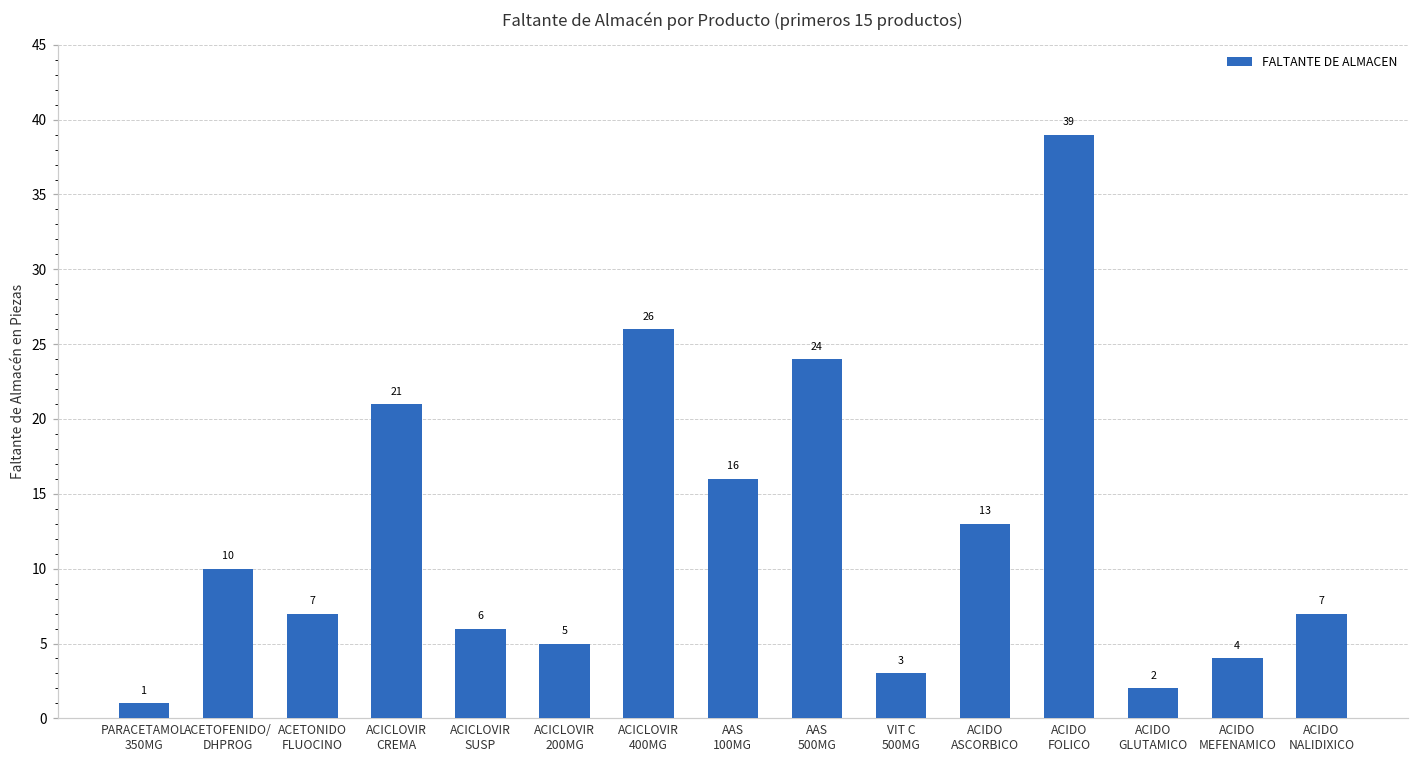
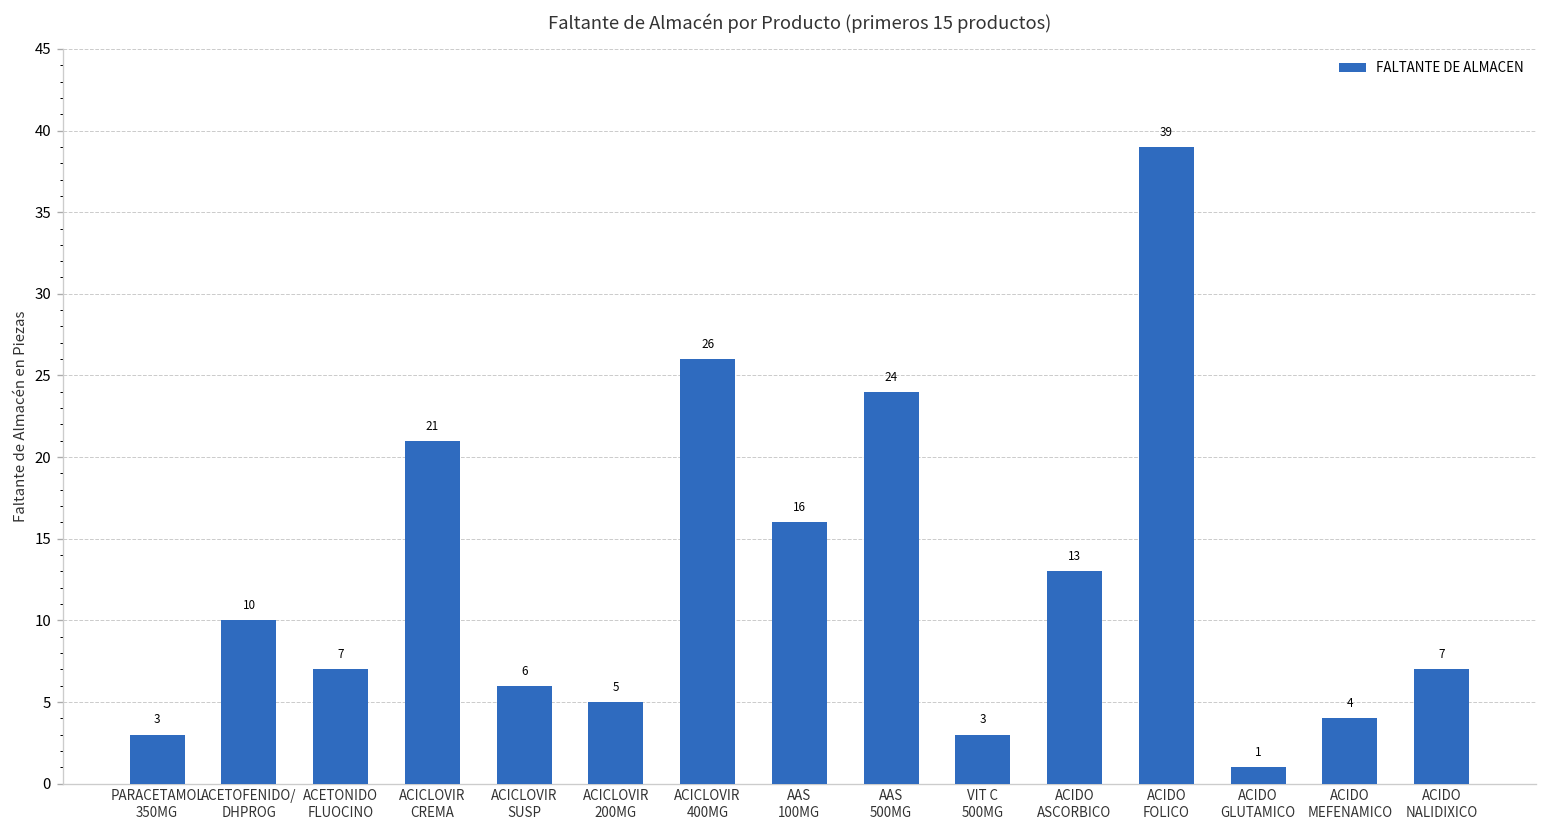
PARACETAMOL 350MG: 1 -> 3
ACIDO GLUTAMICO: 2 -> 1
